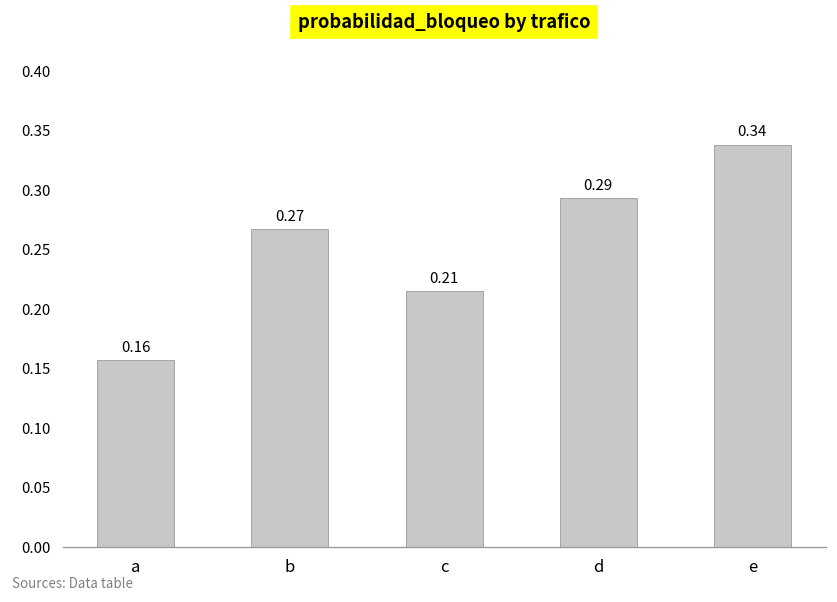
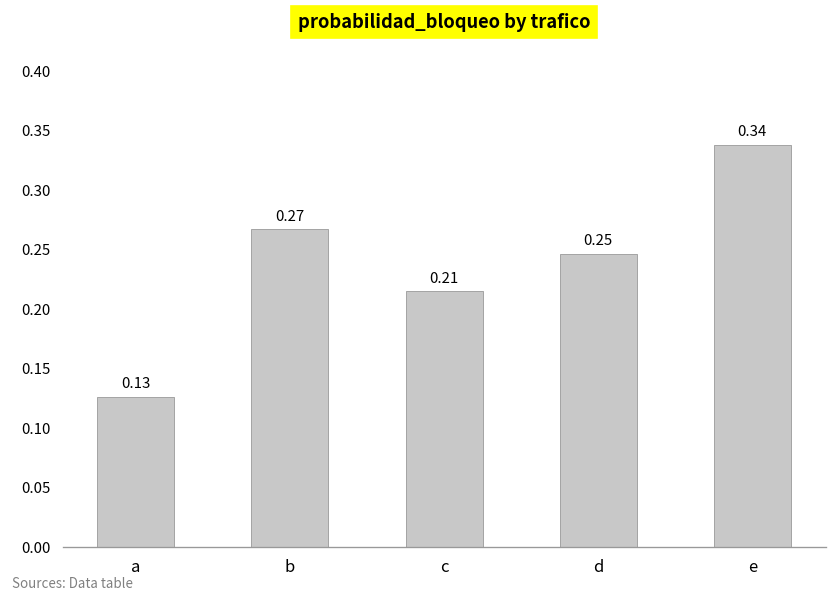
a: 0.16 -> 0.13
d: 0.29 -> 0.25
